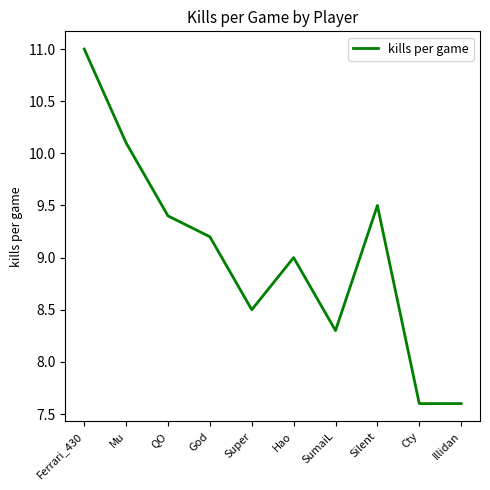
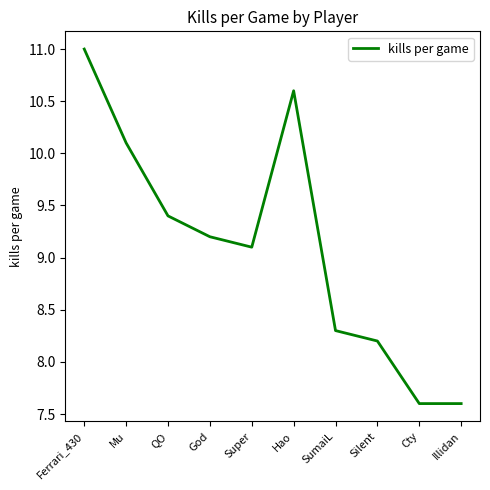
Super: 8.5 -> 9.1
Hao: 9.0 -> 10.6
Silent: 9.5 -> 8.2
